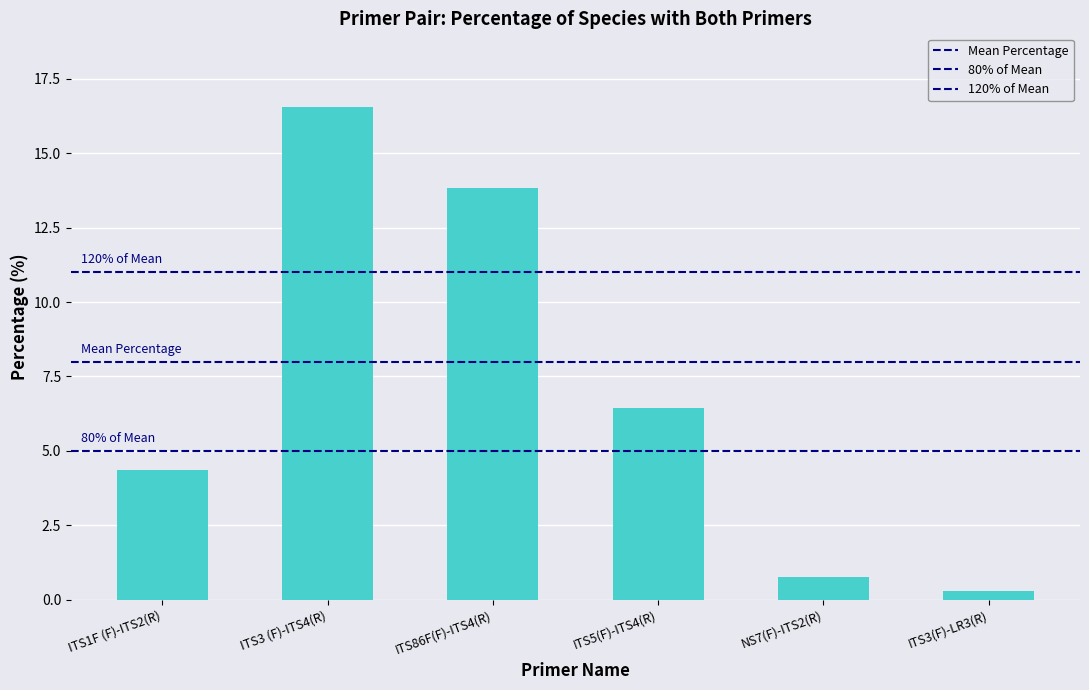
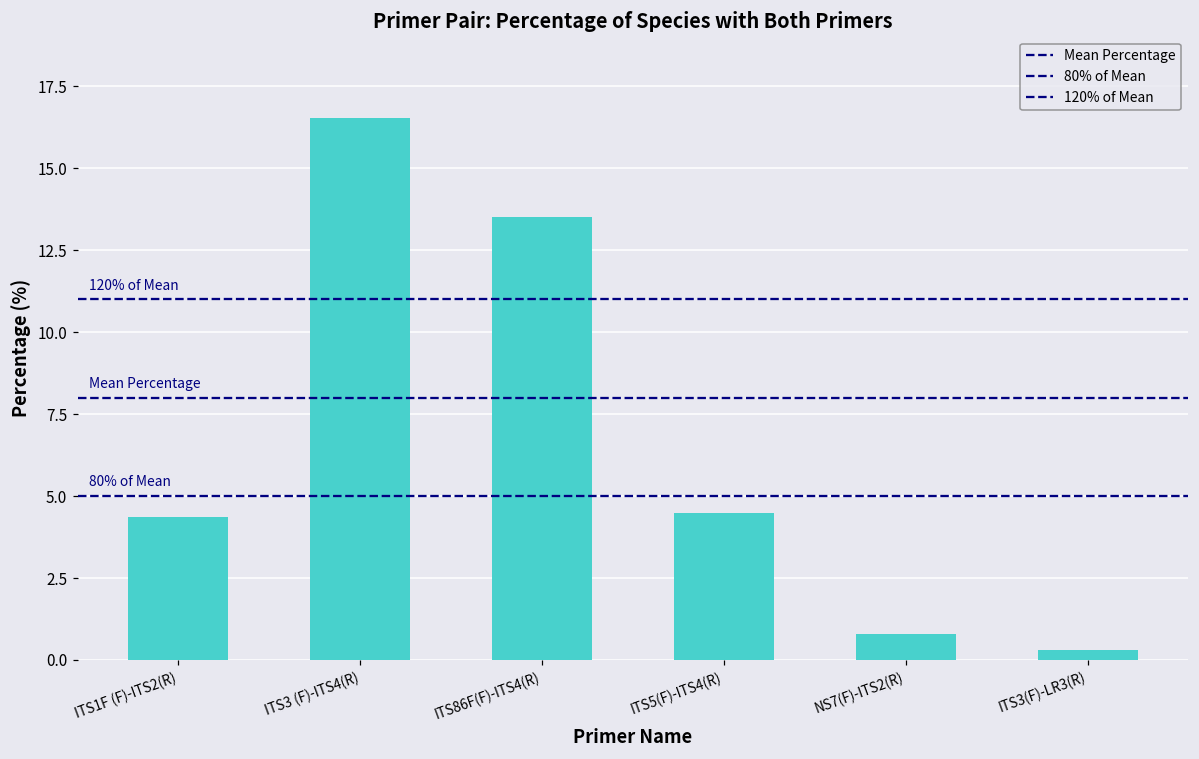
ITS86F(F)-ITS4(R): 13.8 -> 13.5
ITS5(F)-ITS4(R): 6.4 -> 4.5
